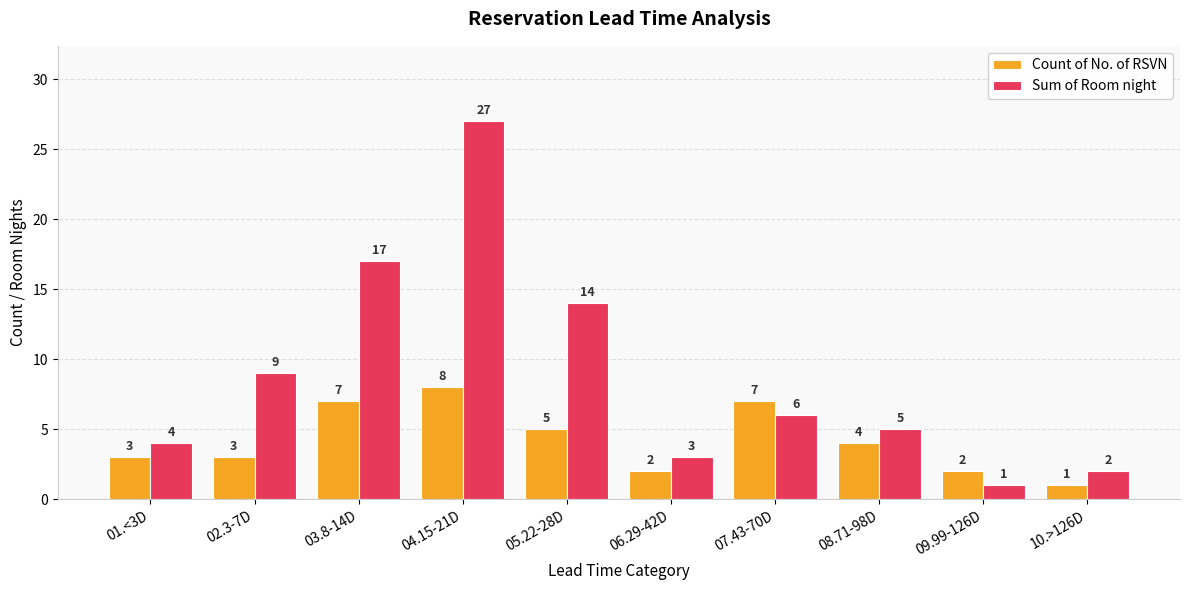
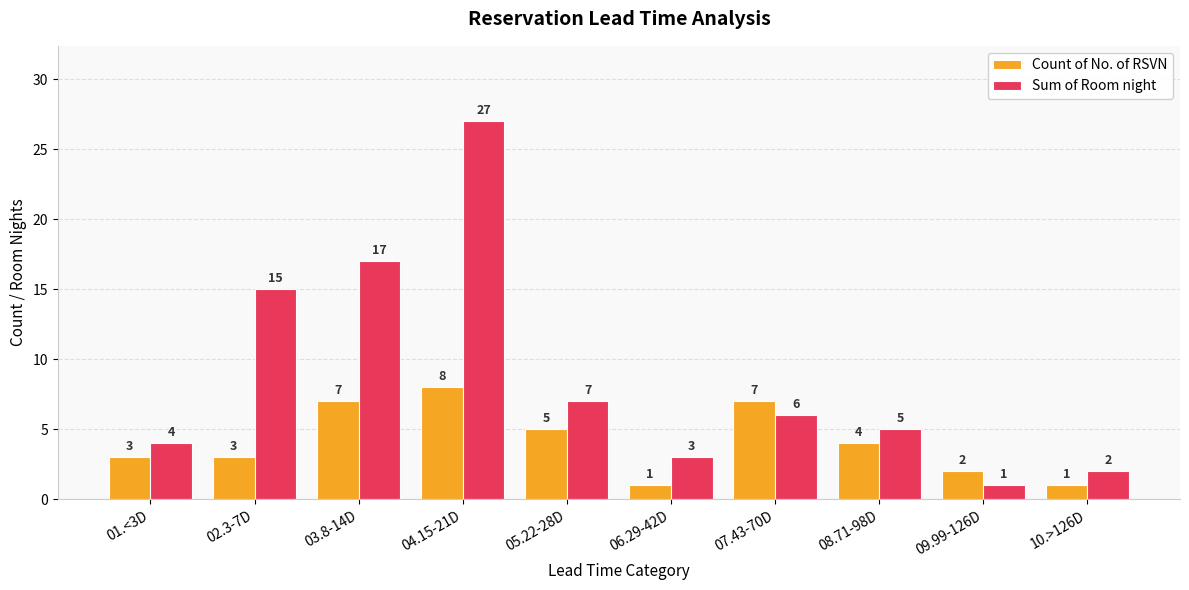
Sum of Room night, 02.3-7D: 9 -> 15
Sum of Room night, 05.22-28D: 14 -> 7
Count of No. of RSVN, 06.29-42D: 2 -> 1
